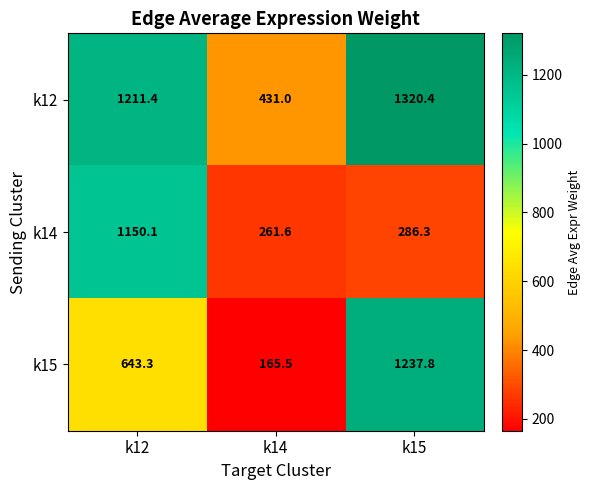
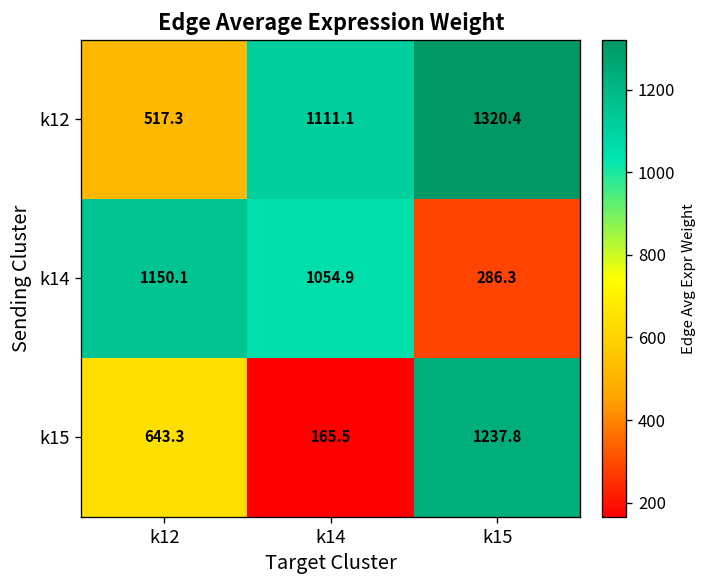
k12, k12: 1211.4 -> 517.3
k12, k14: 431.0 -> 1111.1
k14, k14: 261.6 -> 1054.9
